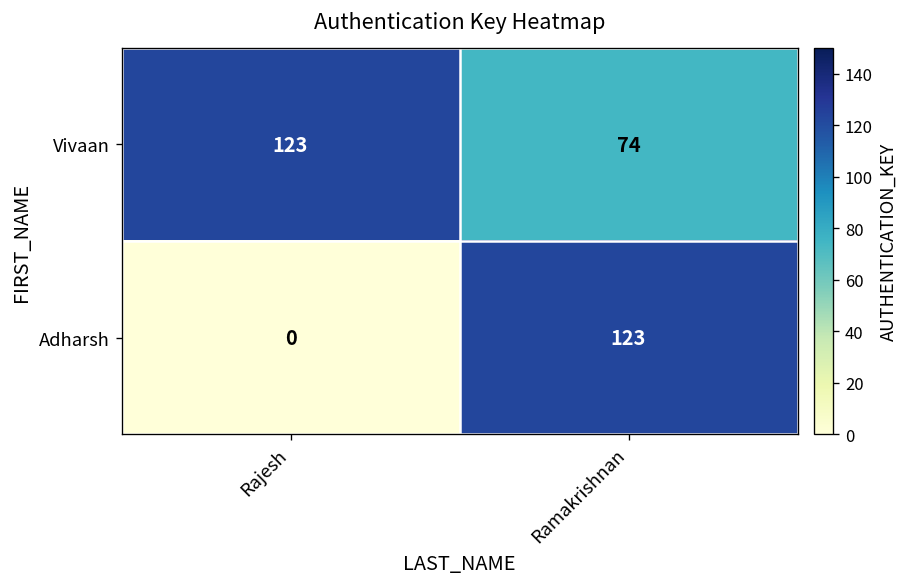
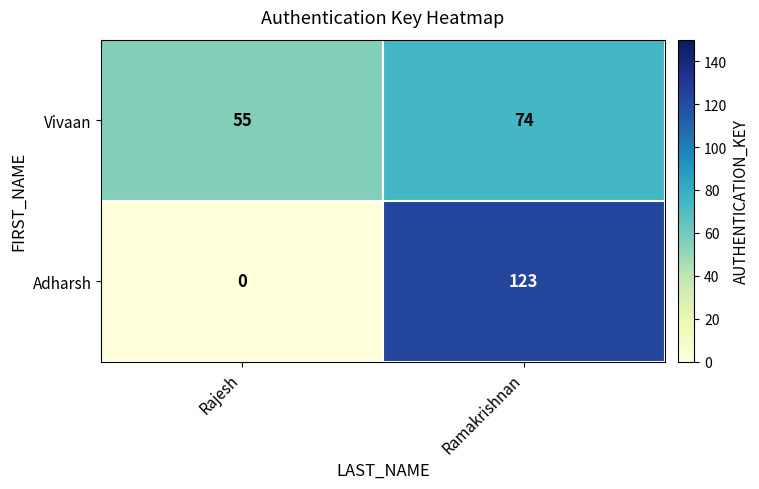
Vivaan, Rajesh: 123 -> 55
